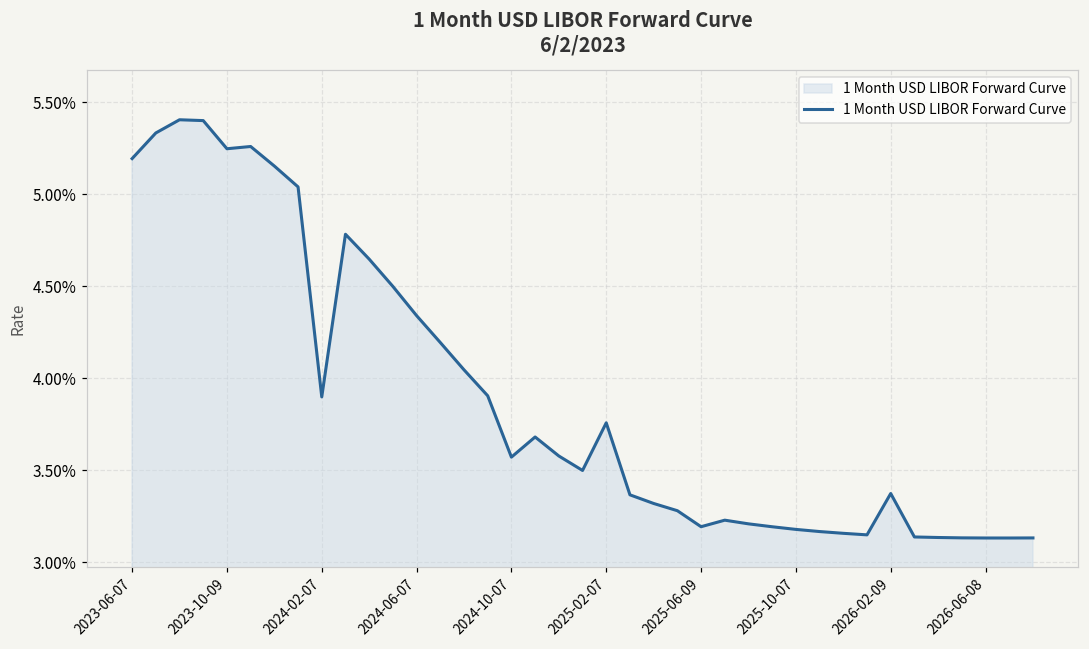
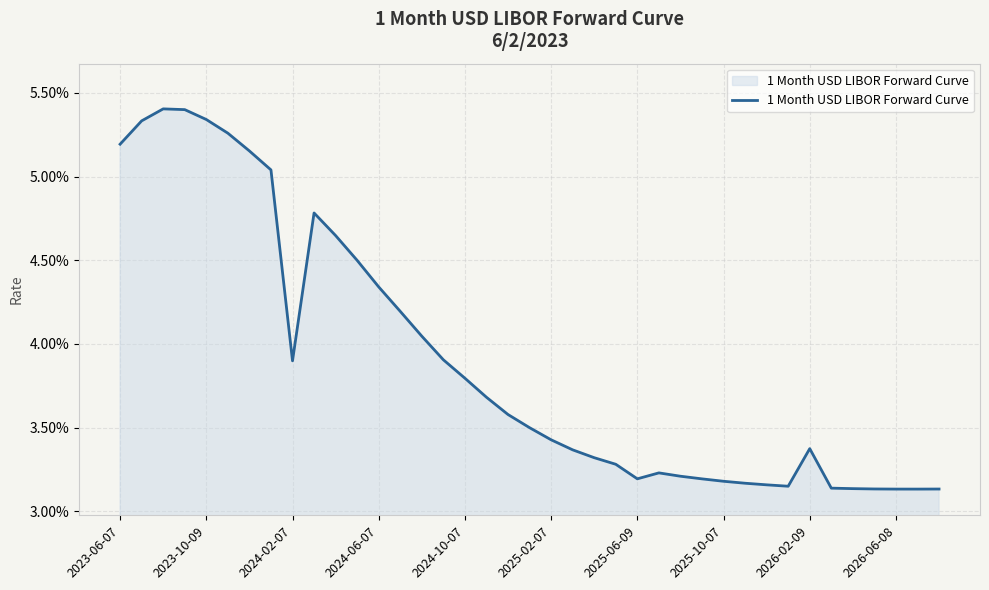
2023-10-09: 5.25% -> 5.34%
2024-10-07: 3.57% -> 3.79%
2025-02-07: 3.76% -> 3.43%
